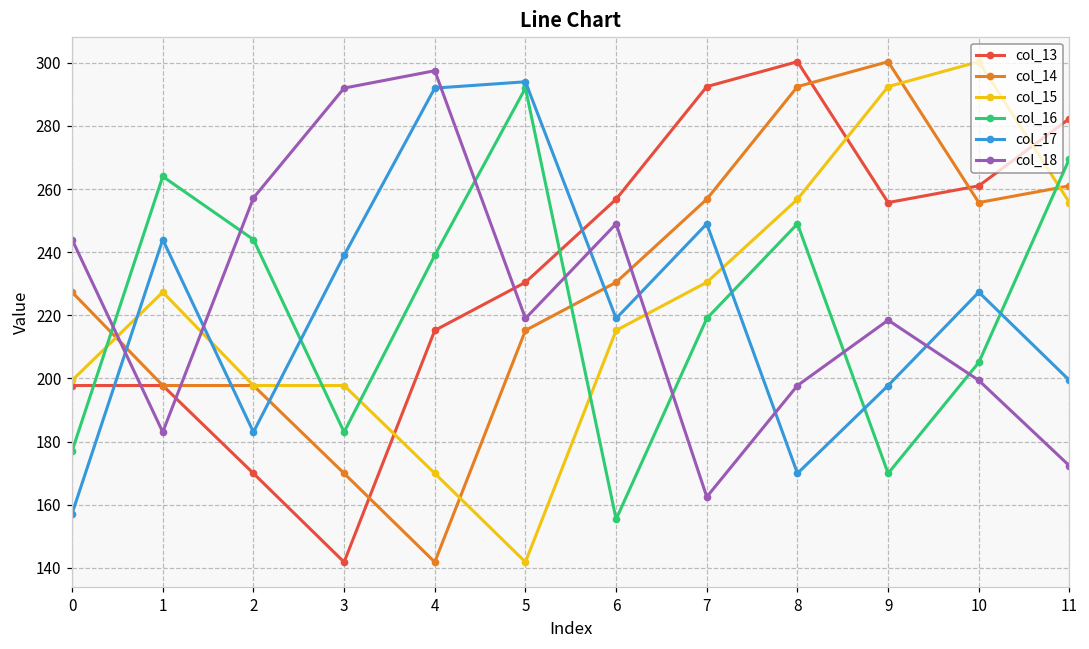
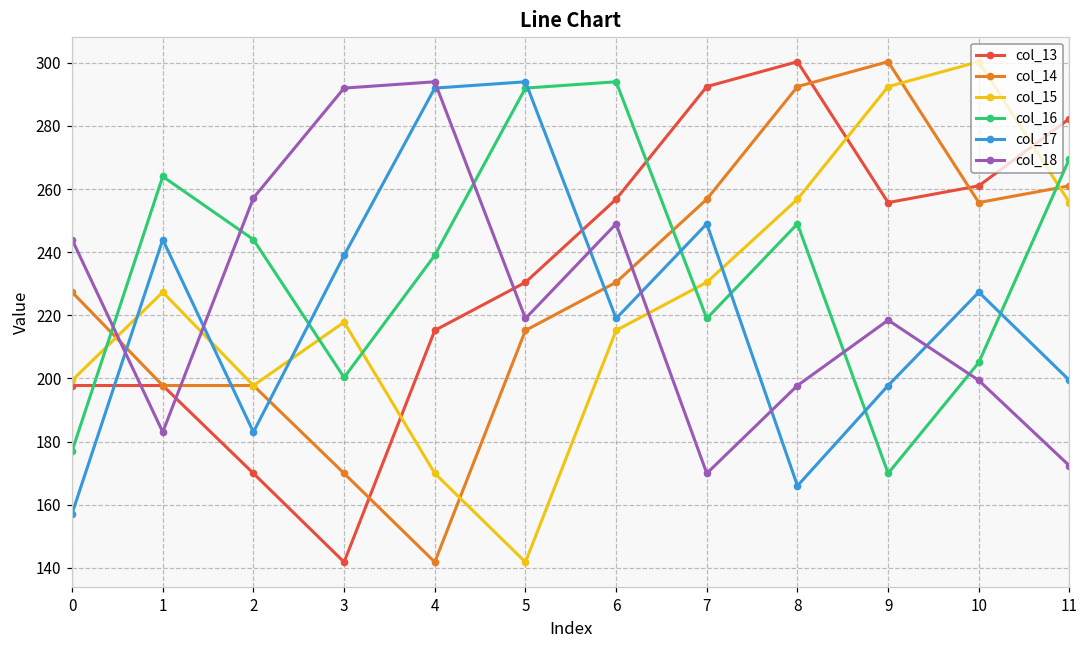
col_15, 3: 198 -> 218
col_16, 3: 183 -> 200
col_18, 4: 298 -> 294
col_16, 6: 155 -> 294
col_18, 7: 162 -> 170
col_17, 8: 170 -> 166
